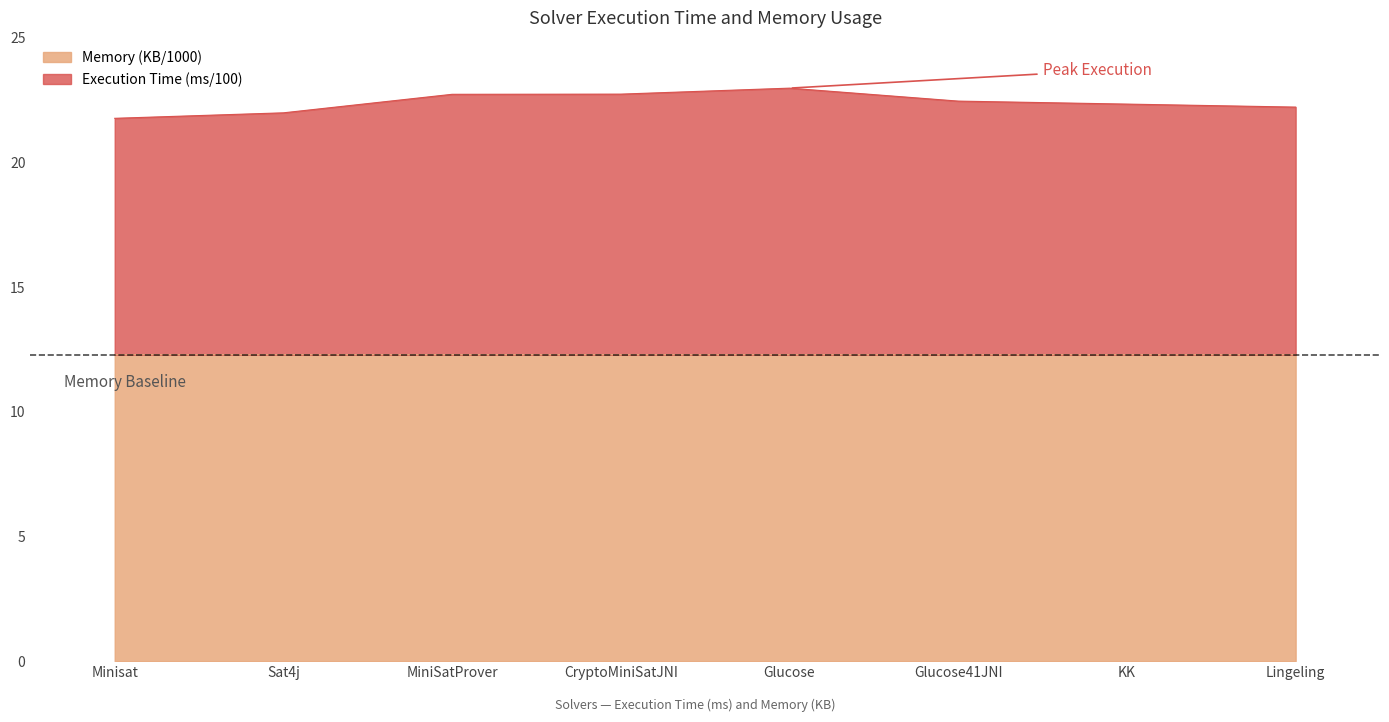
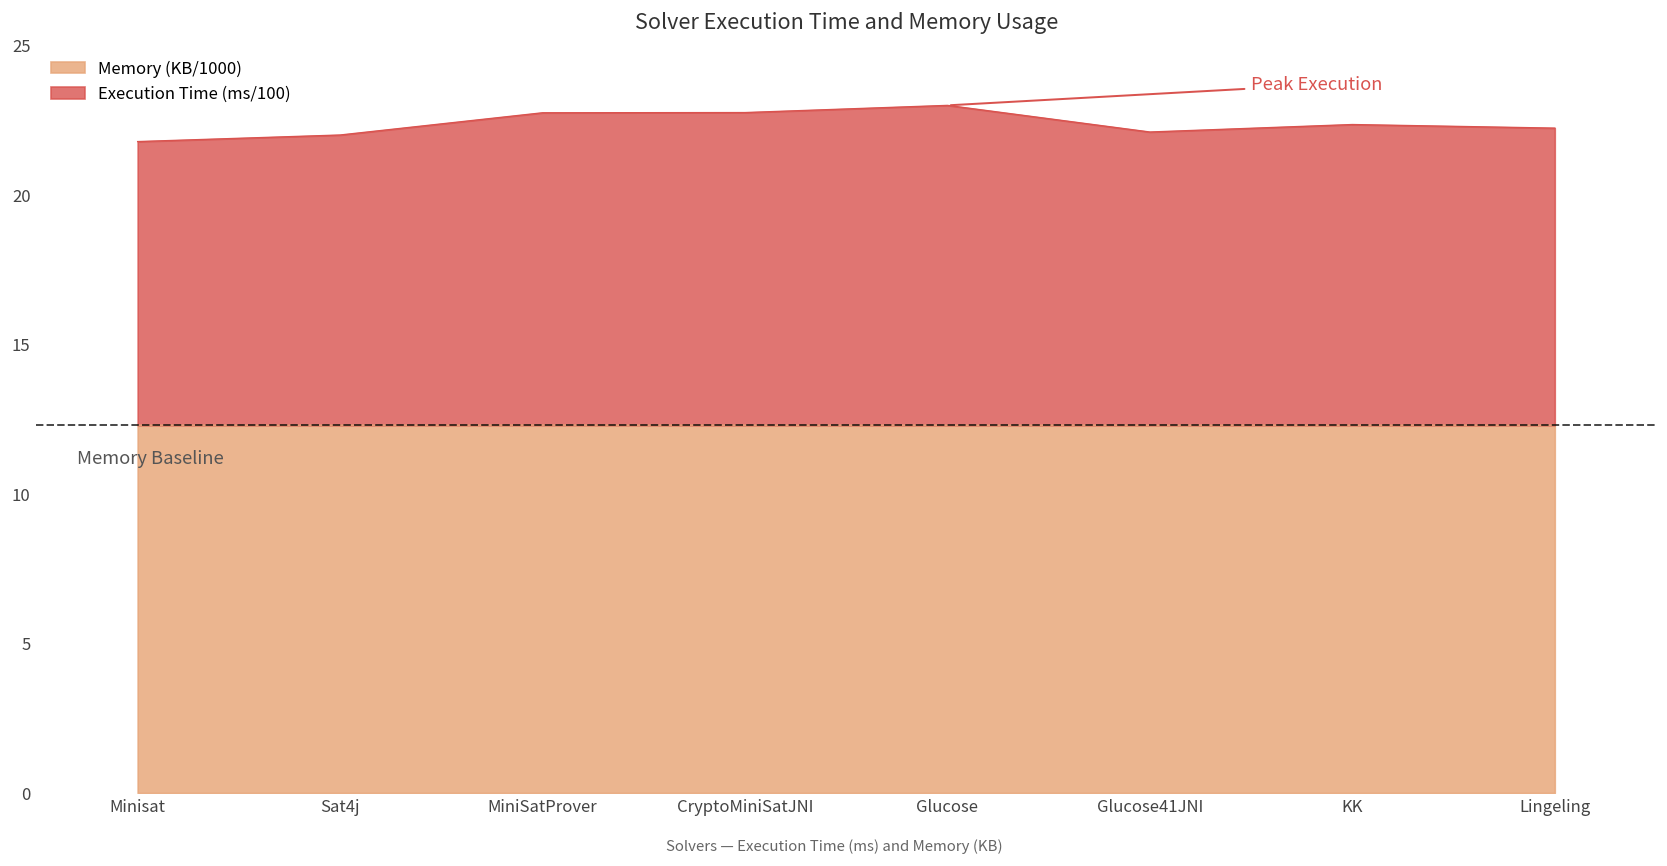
Execution Time (ms/100), Glucose41JNI: 10.2 -> 9.8
